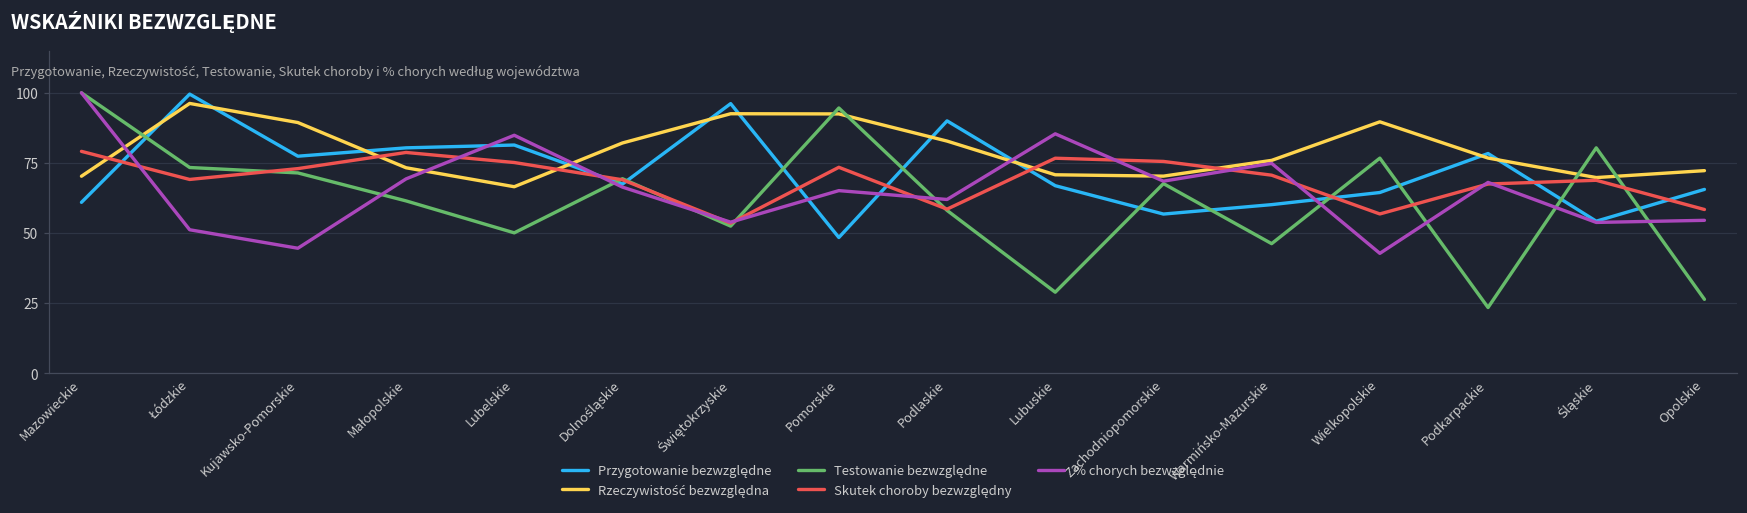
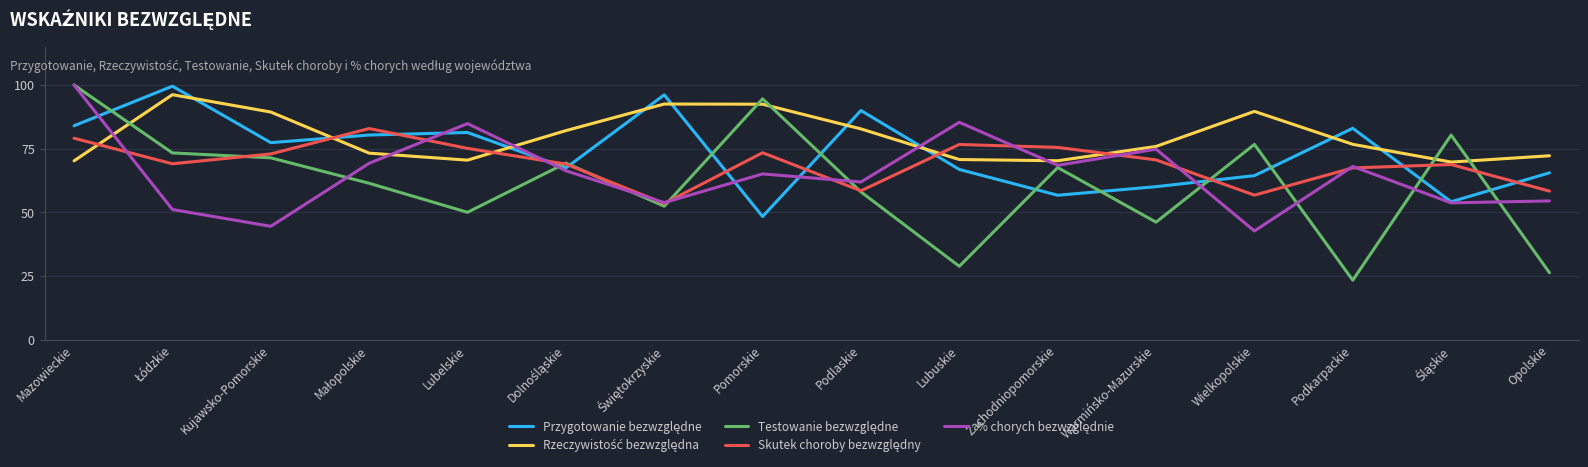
Przygotowanie bezwzględne, Mazowieckie: 61 -> 84
Skutek choroby bezwzględny, Małopolskie: 79 -> 83
Rzeczywistość bezwzględna, Lubelskie: 66 -> 71
Przygotowanie bezwzględne, Podkarpackie: 78 -> 83
